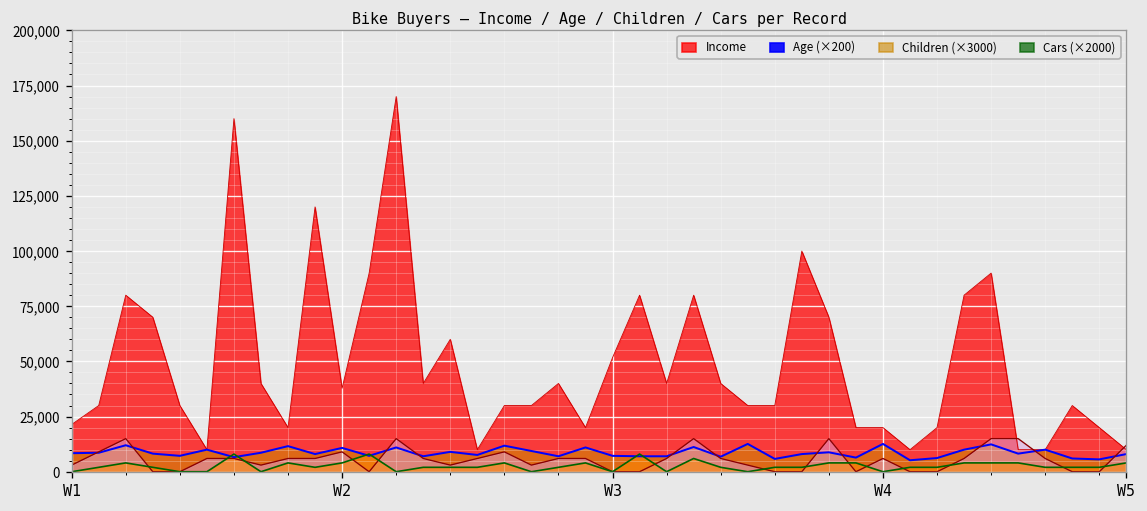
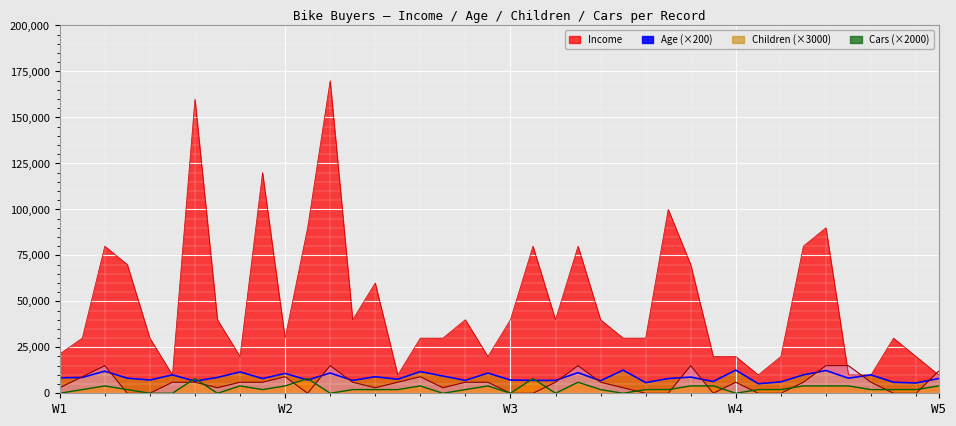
Income, W2: 38,000 -> 30,000
Income, W3: 52,000 -> 40,000
